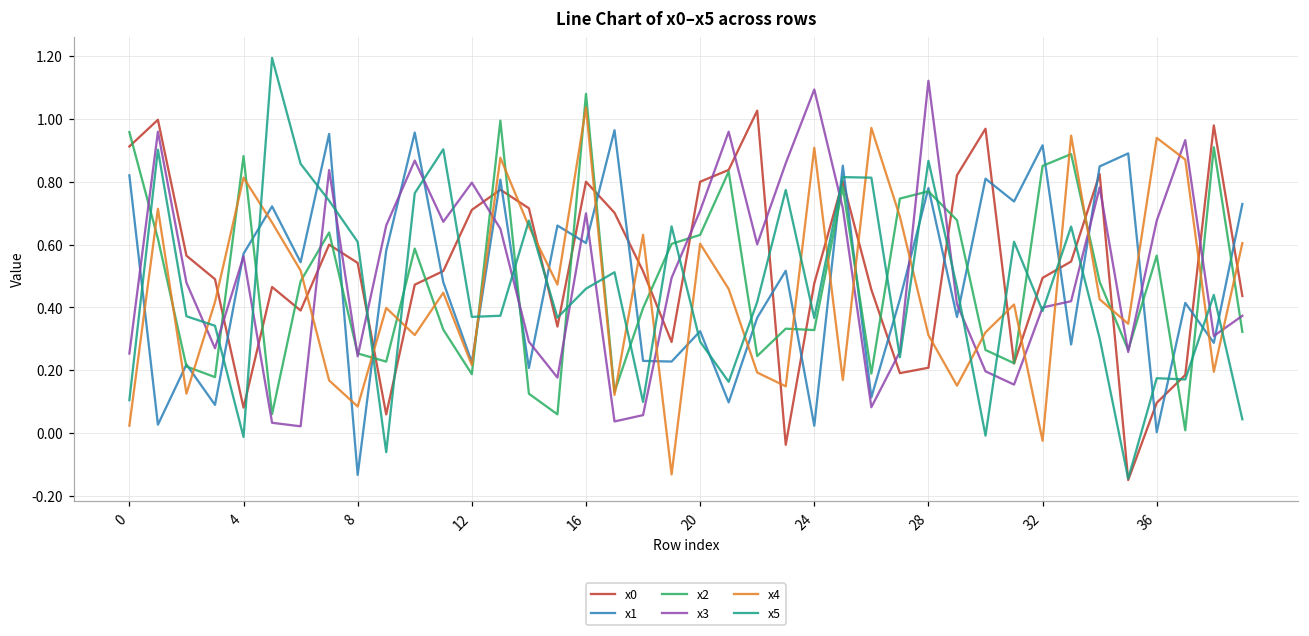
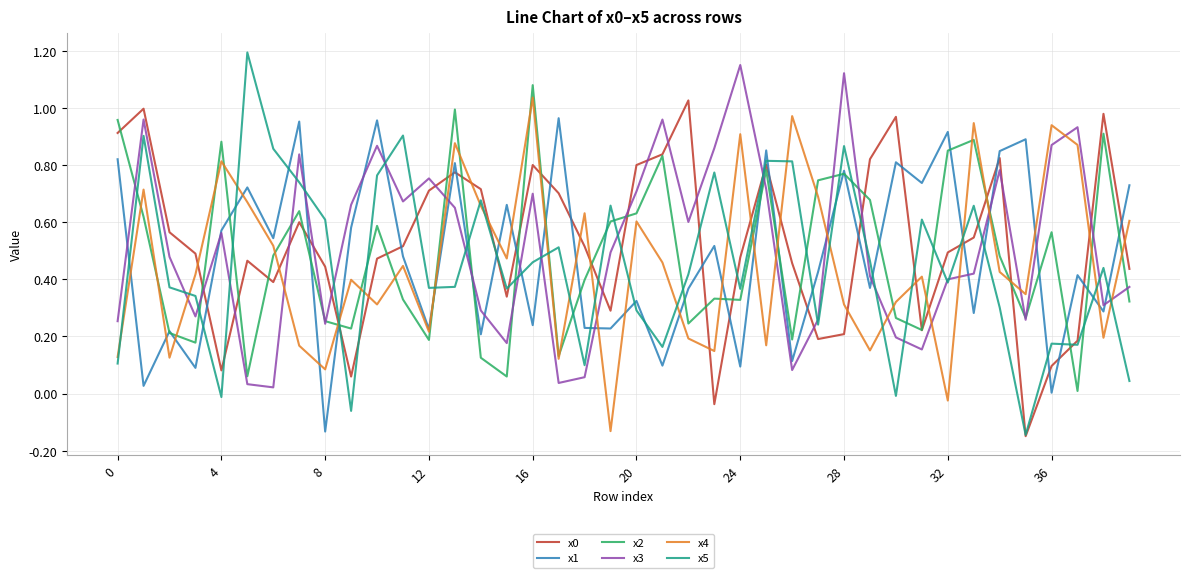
x4, 0: 0.02 -> 0.13
x0, 8: 0.54 -> 0.44
x3, 12: 0.80 -> 0.75
x1, 16: 0.61 -> 0.24
x1, 24: 0.02 -> 0.09
x3, 24: 1.09 -> 1.15
x3, 36: 0.68 -> 0.87
